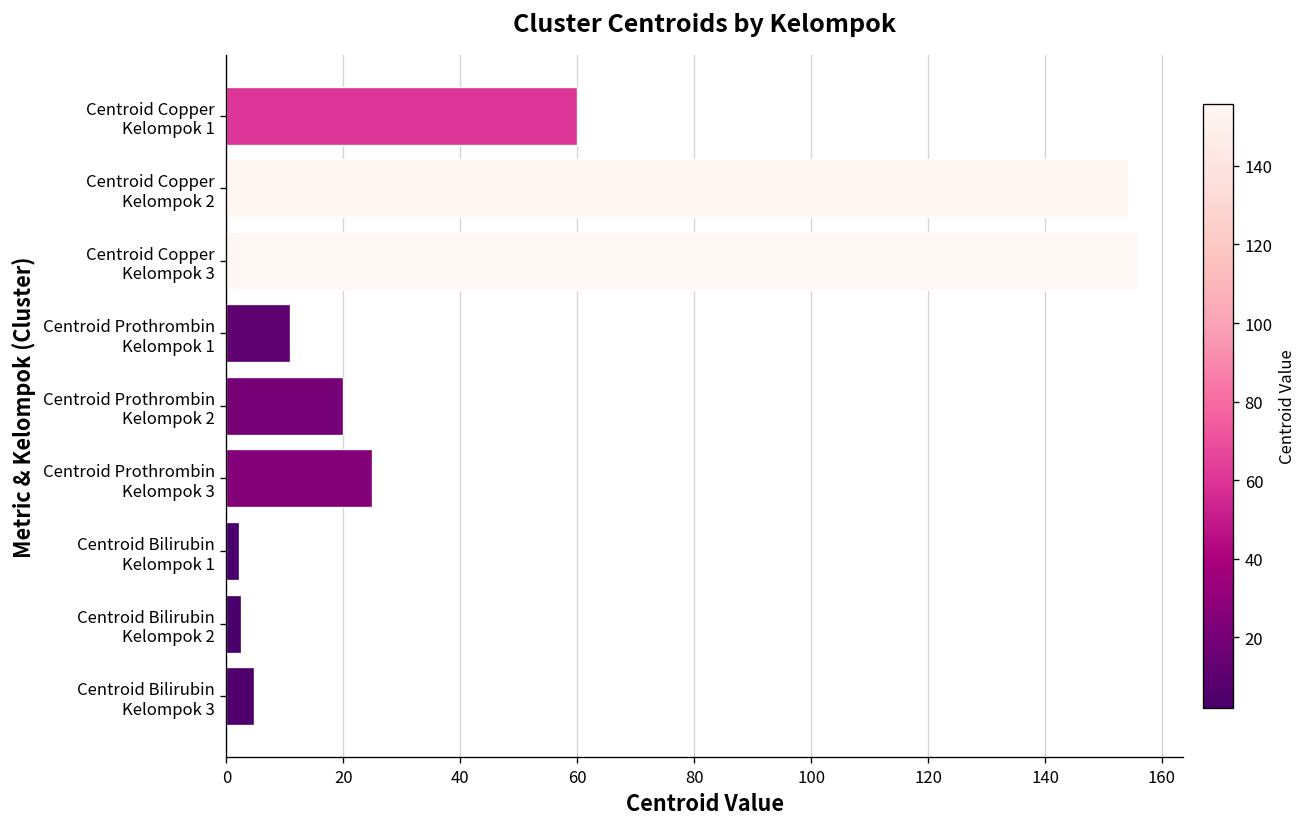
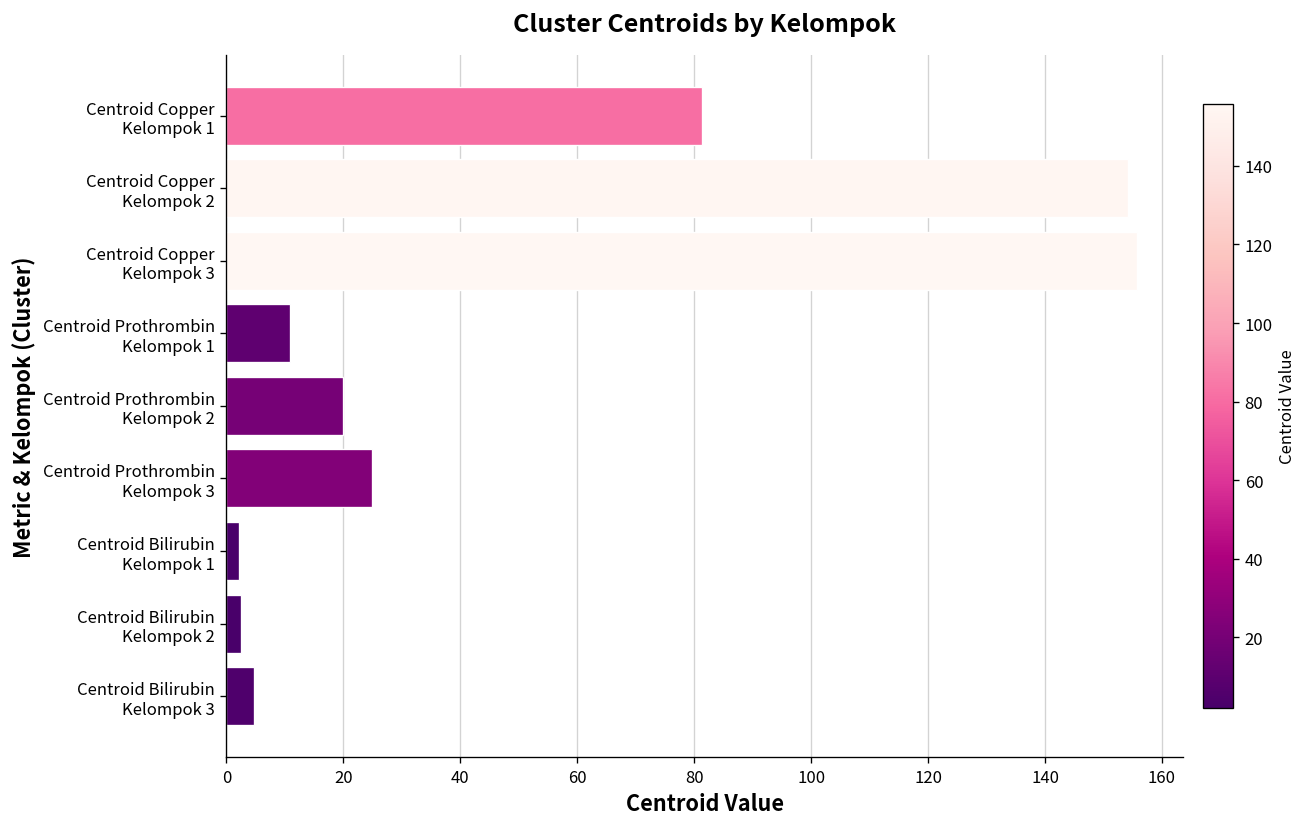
Centroid Copper Kelompok 1: 60 -> 81
